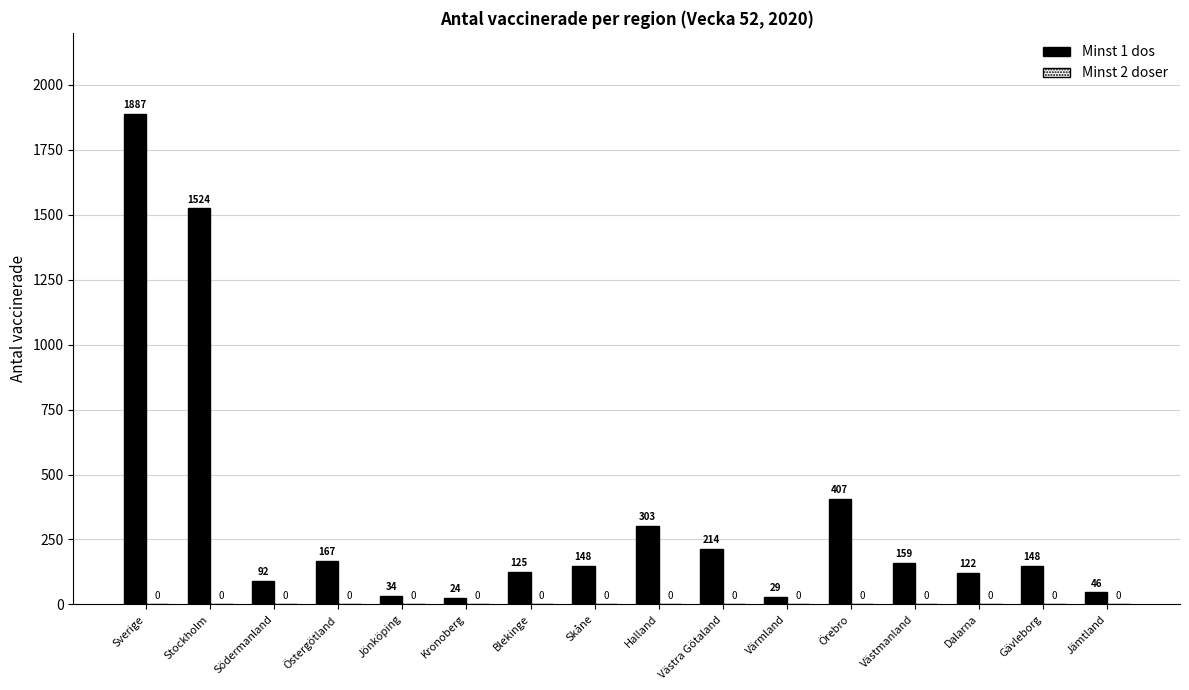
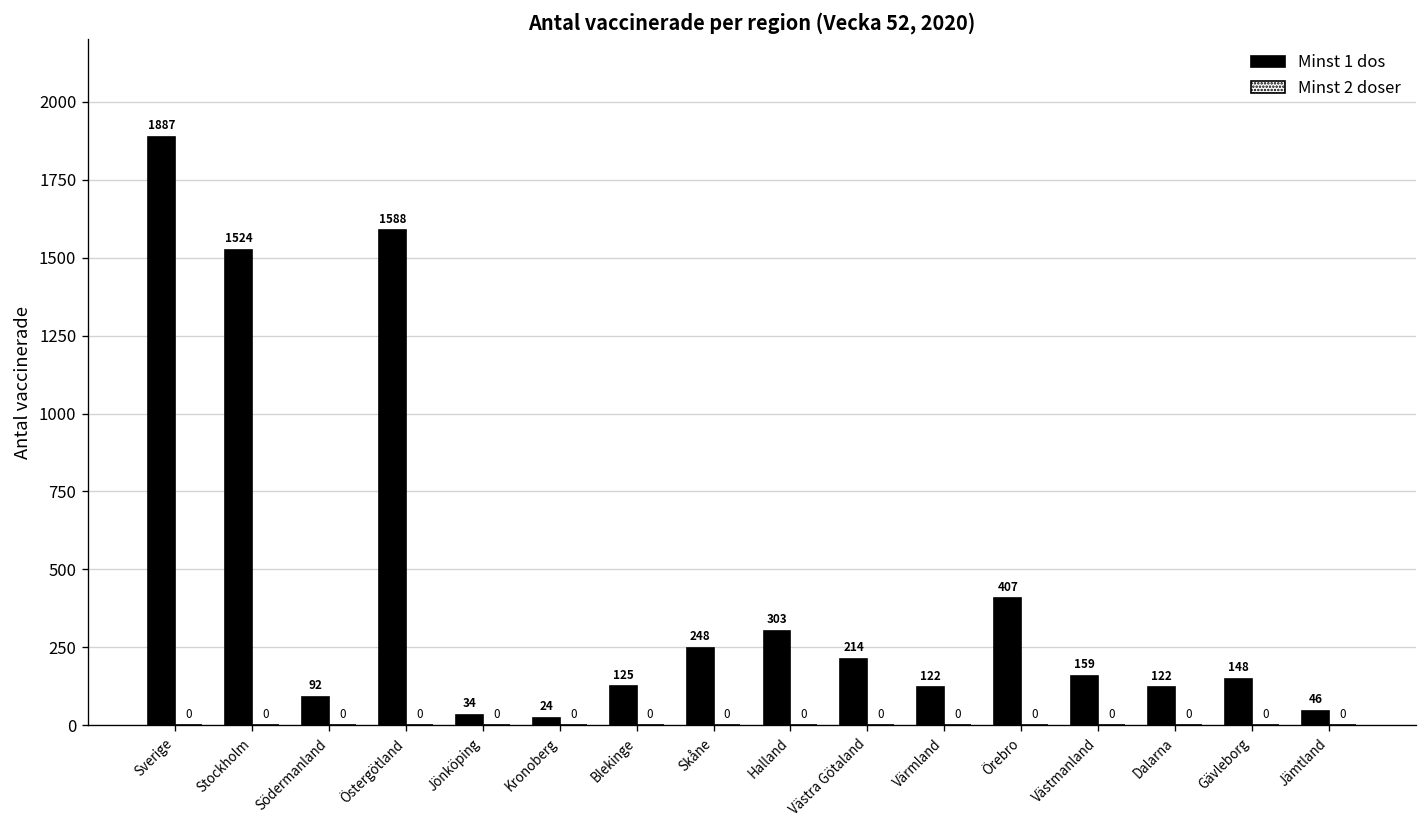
Minst 1 dos, Östergötland: 167 -> 1588
Minst 1 dos, Skåne: 148 -> 248
Minst 1 dos, Värmland: 29 -> 122
